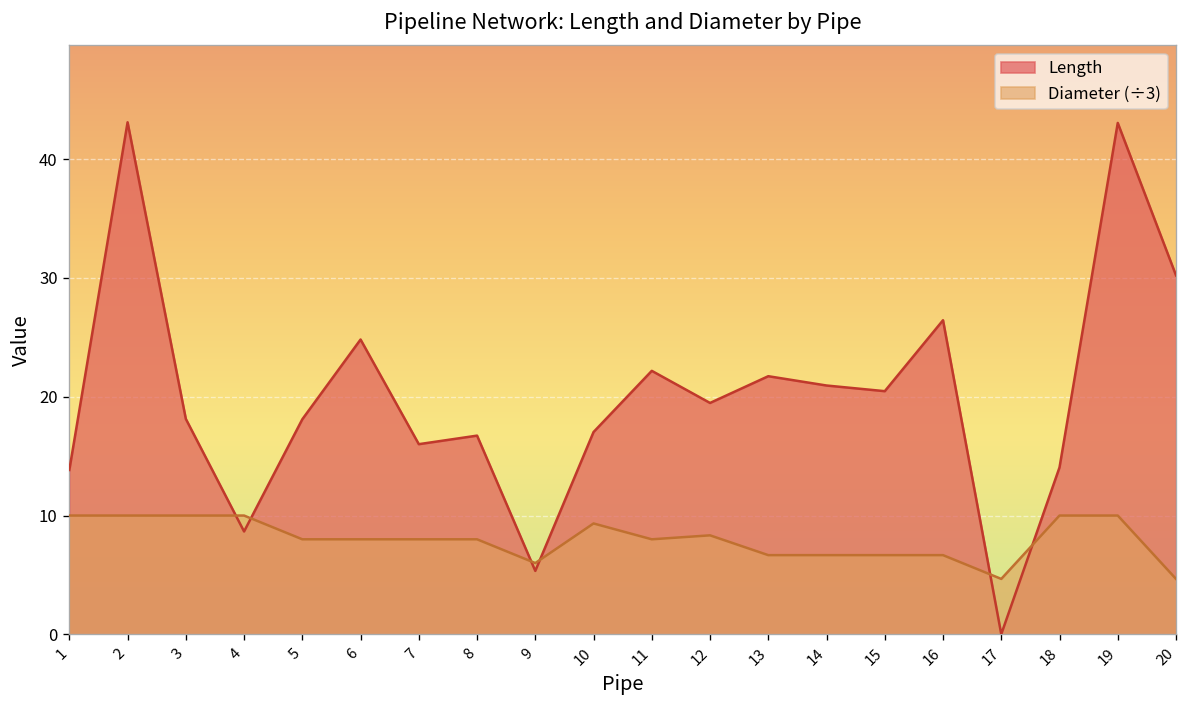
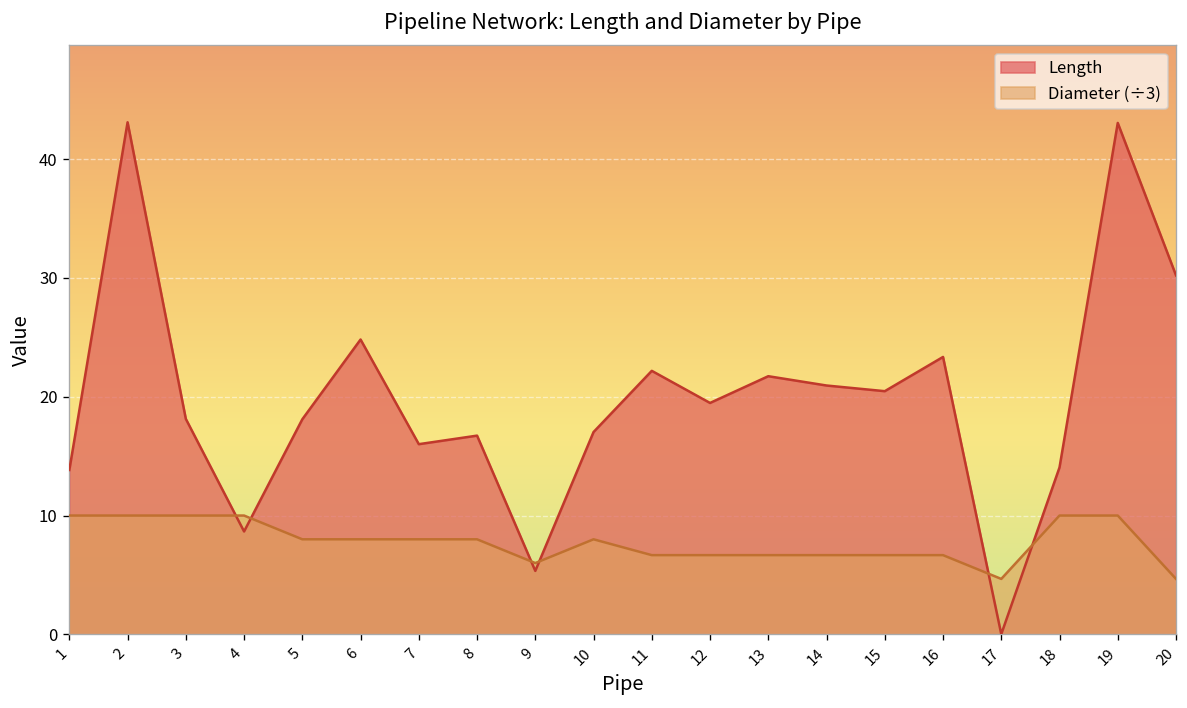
Diameter (÷3), 10: 9 -> 8
Diameter (÷3), 11: 8 -> 7
Diameter (÷3), 12: 8 -> 7
Length, 16: 26 -> 23
